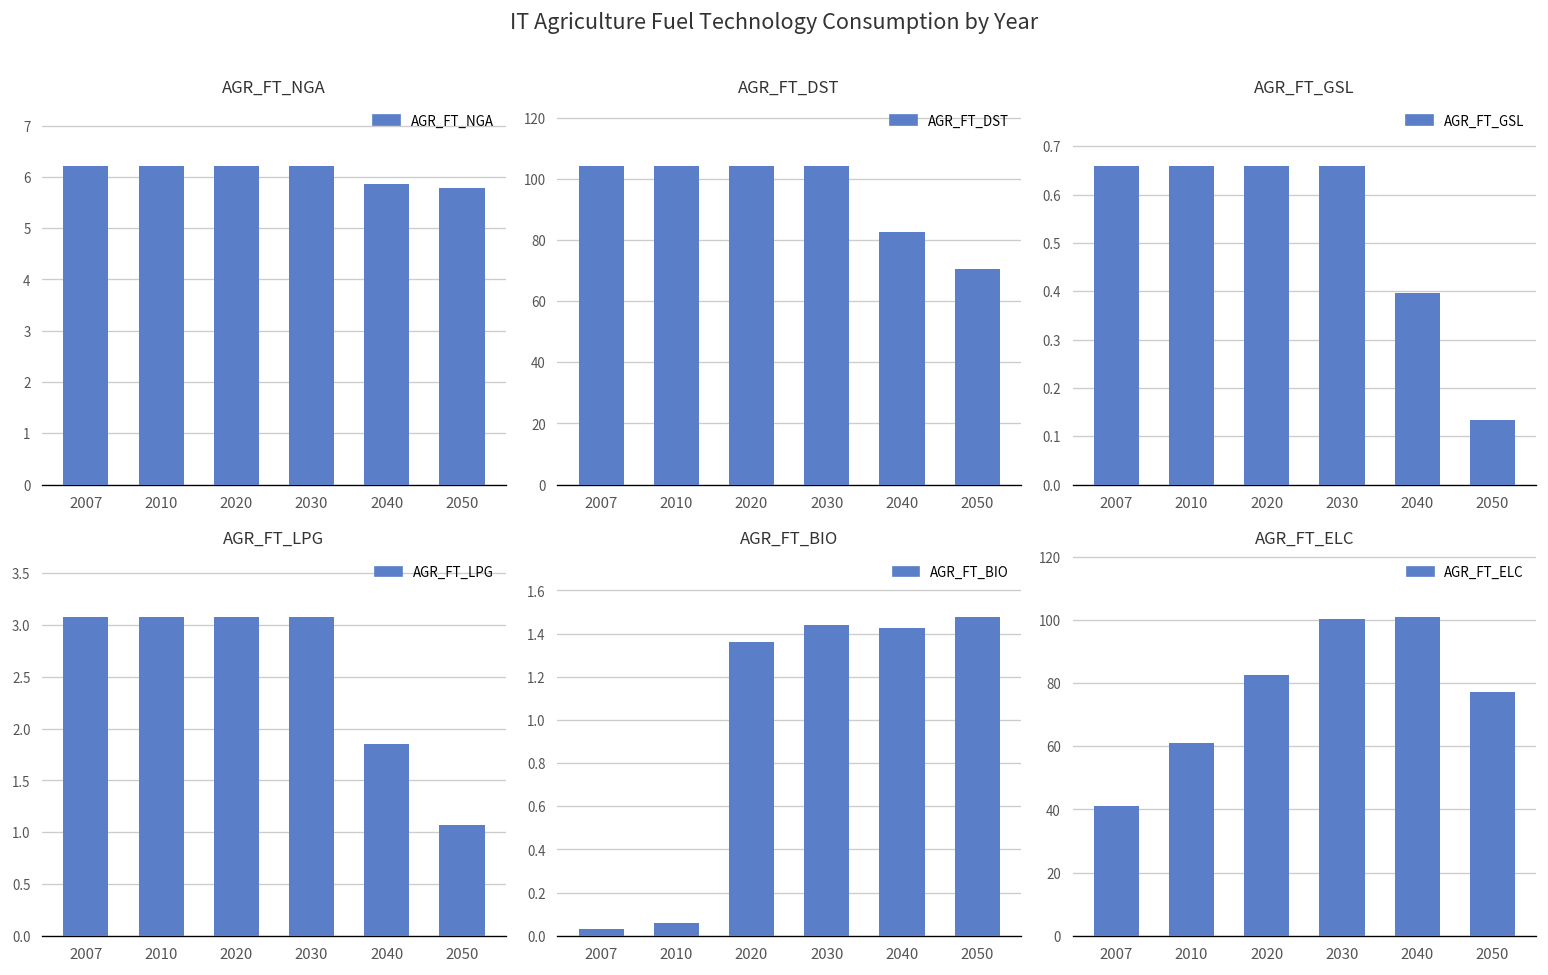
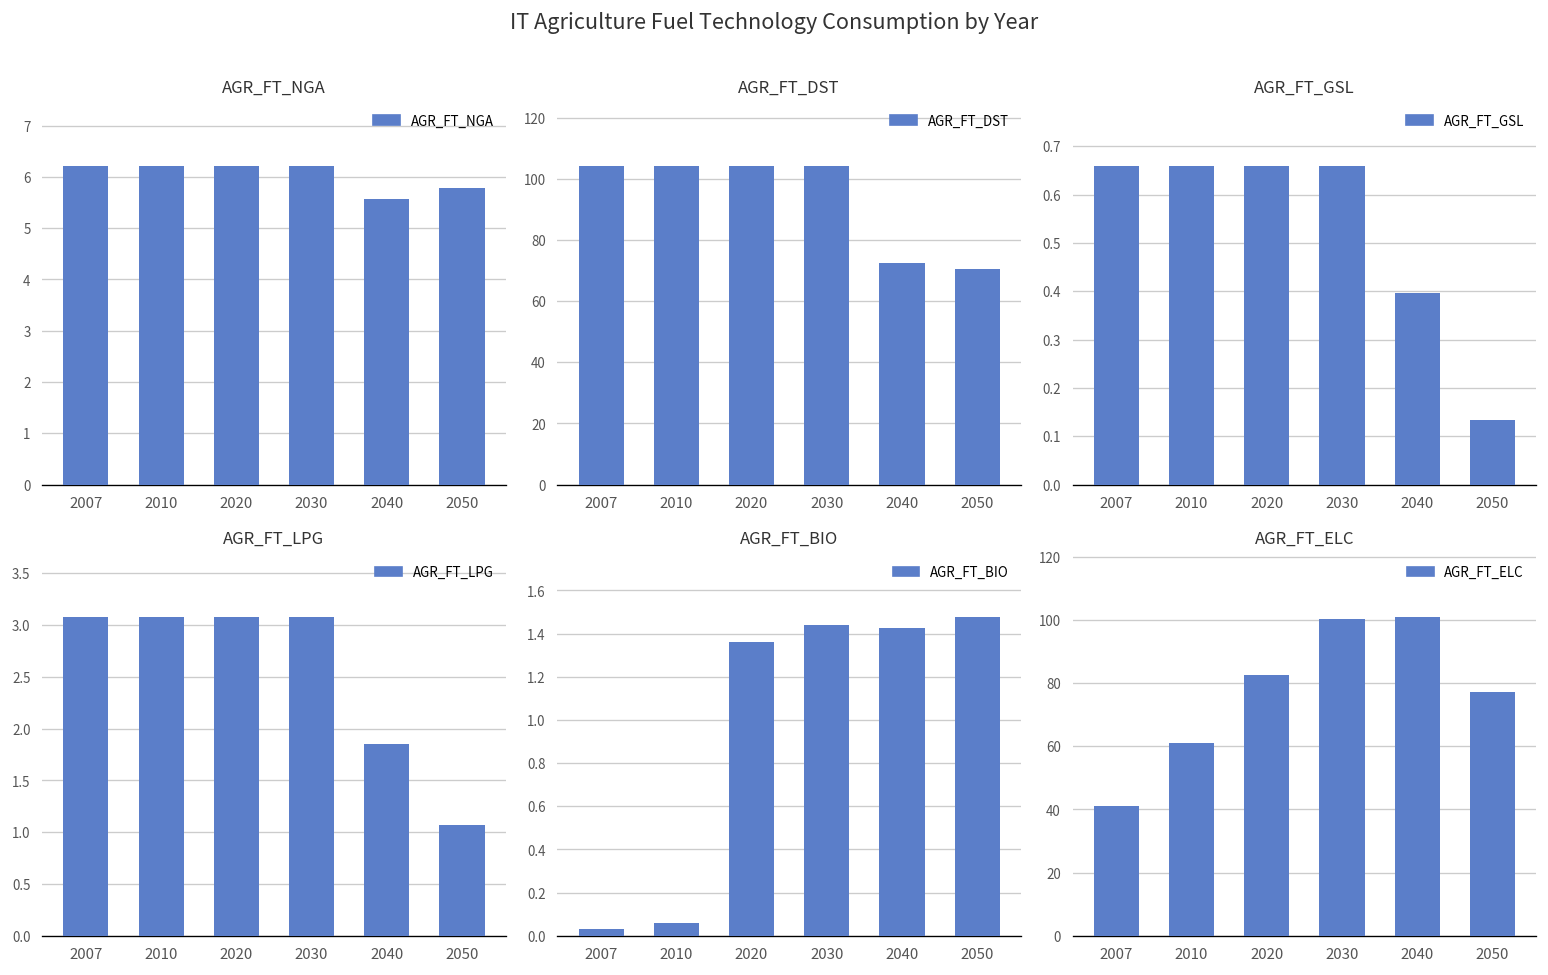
AGR_FT_NGA, 2040: 5.9 -> 5.6
AGR_FT_DST, 2040: 83 -> 72
